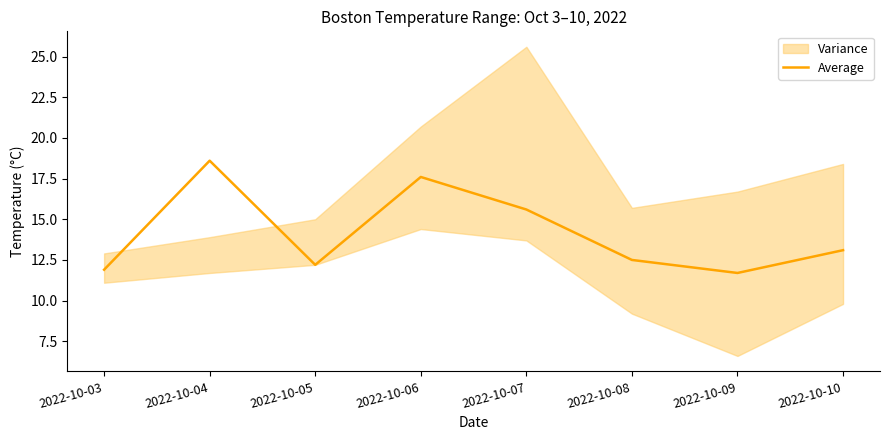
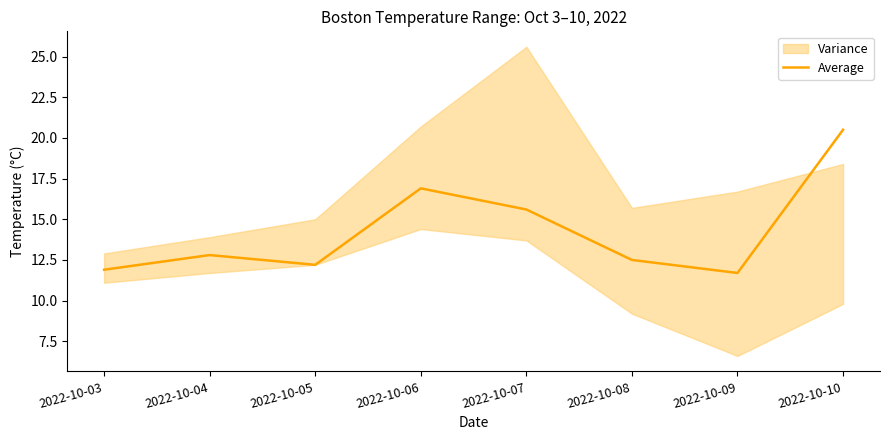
Average, 2022-10-04: 18.6 -> 12.8
Average, 2022-10-06: 17.6 -> 16.9
Average, 2022-10-10: 13.1 -> 20.5
